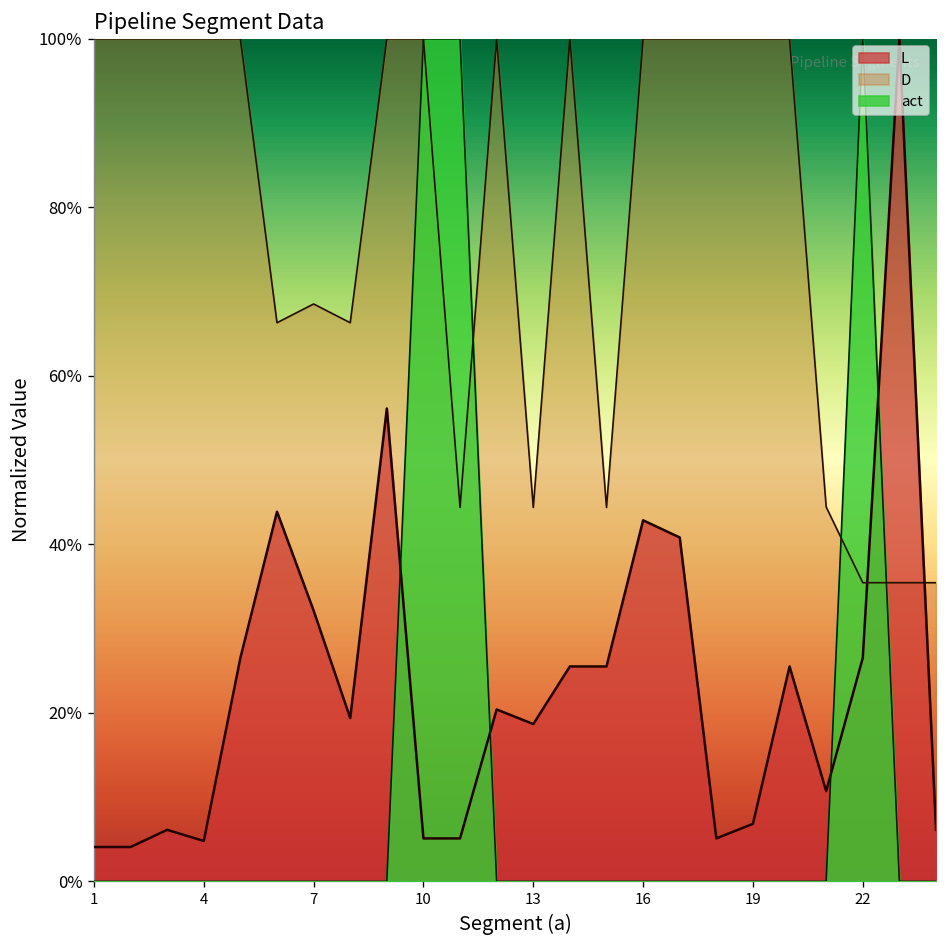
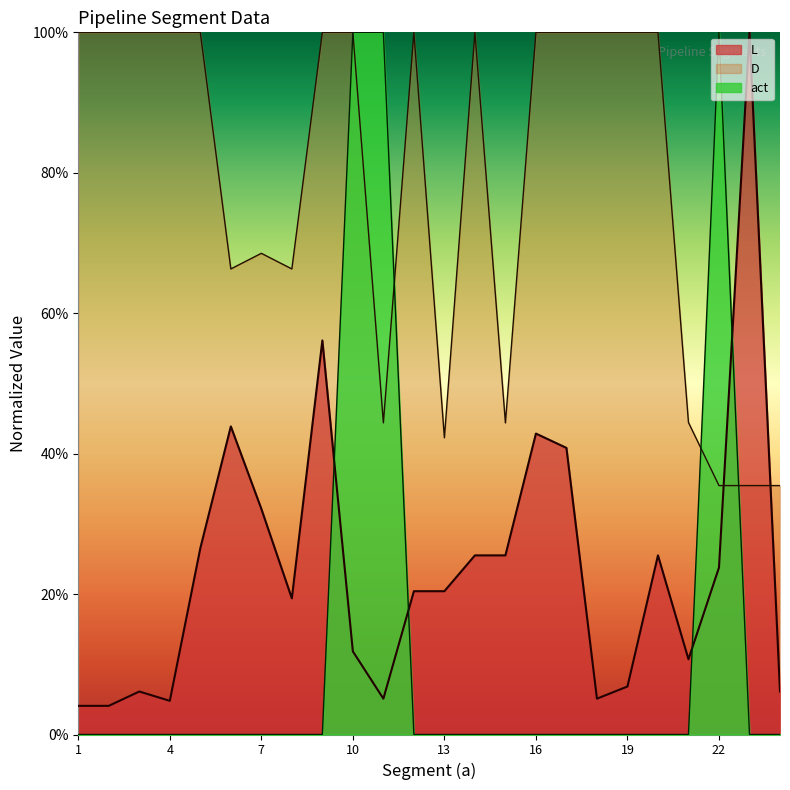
L, 10: 5% -> 12%
L, 13: 19% -> 20%
D, 13: 44% -> 42%
L, 22: 27% -> 24%
